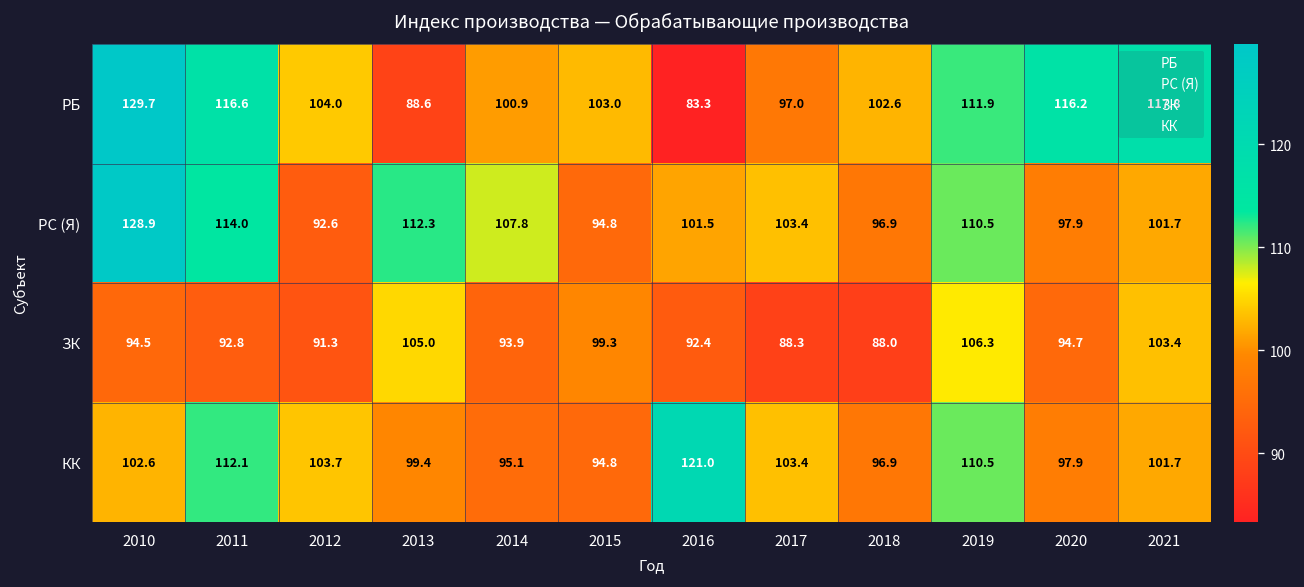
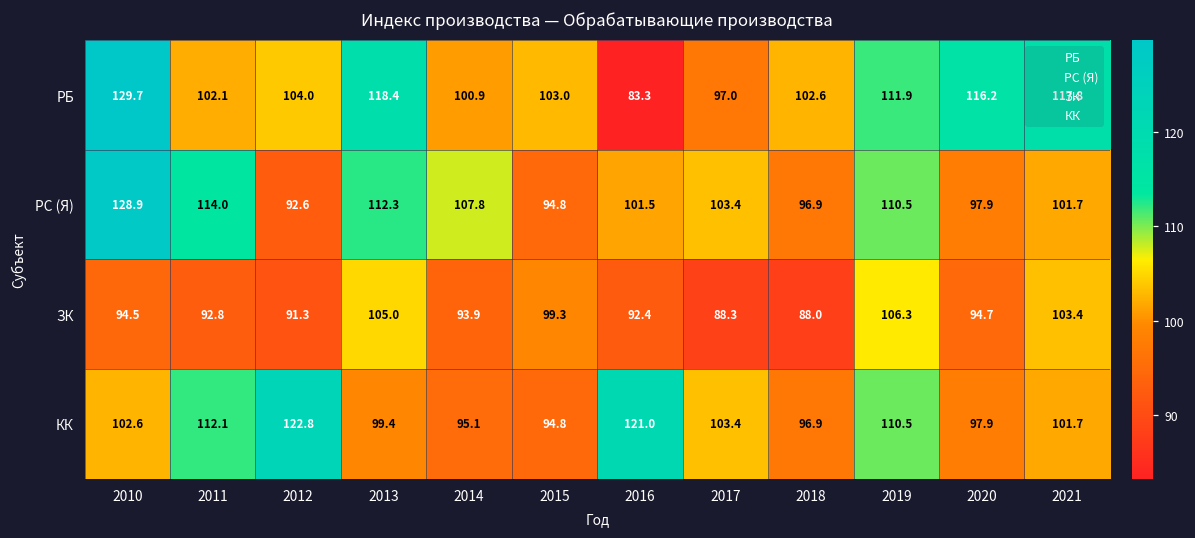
РБ, 2011: 116.6 -> 102.1
РБ, 2013: 88.6 -> 118.4
КК, 2012: 103.7 -> 122.8
